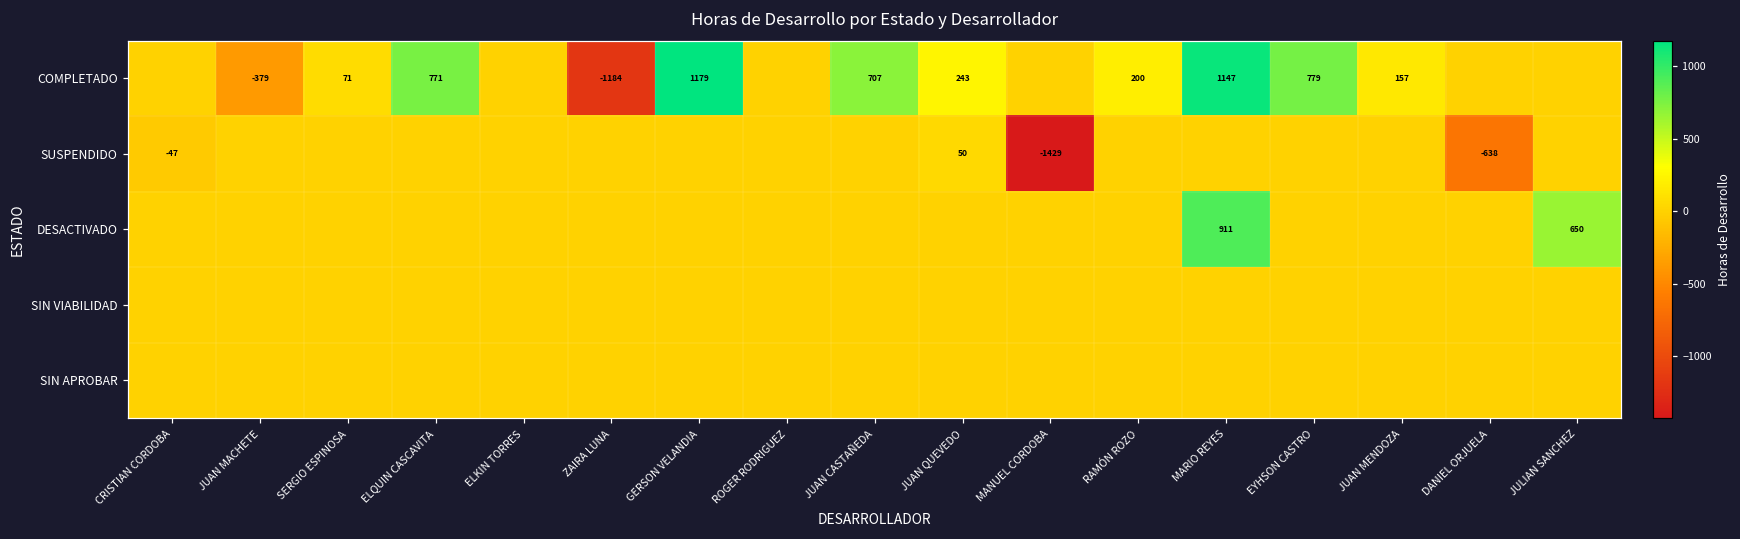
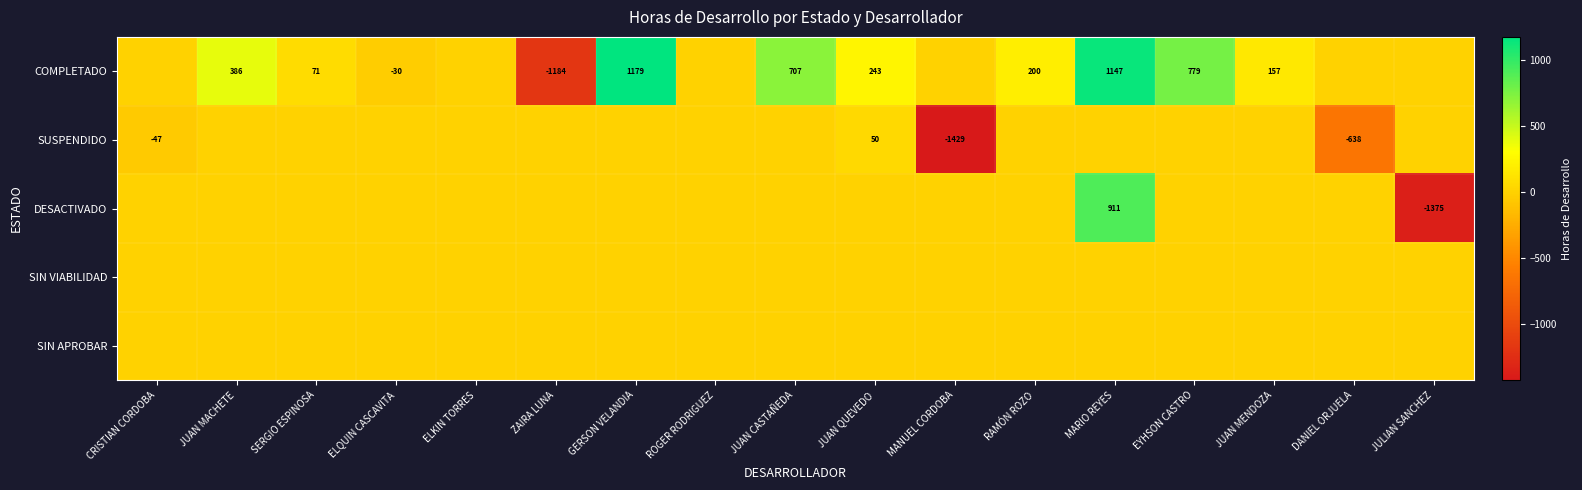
COMPLETADO, JUAN MACHETE: -379 -> 386
COMPLETADO, ELQUIN CASCAVITA: 771 -> -30
DESACTIVADO, JULIAN SANCHEZ: 650 -> -1375
